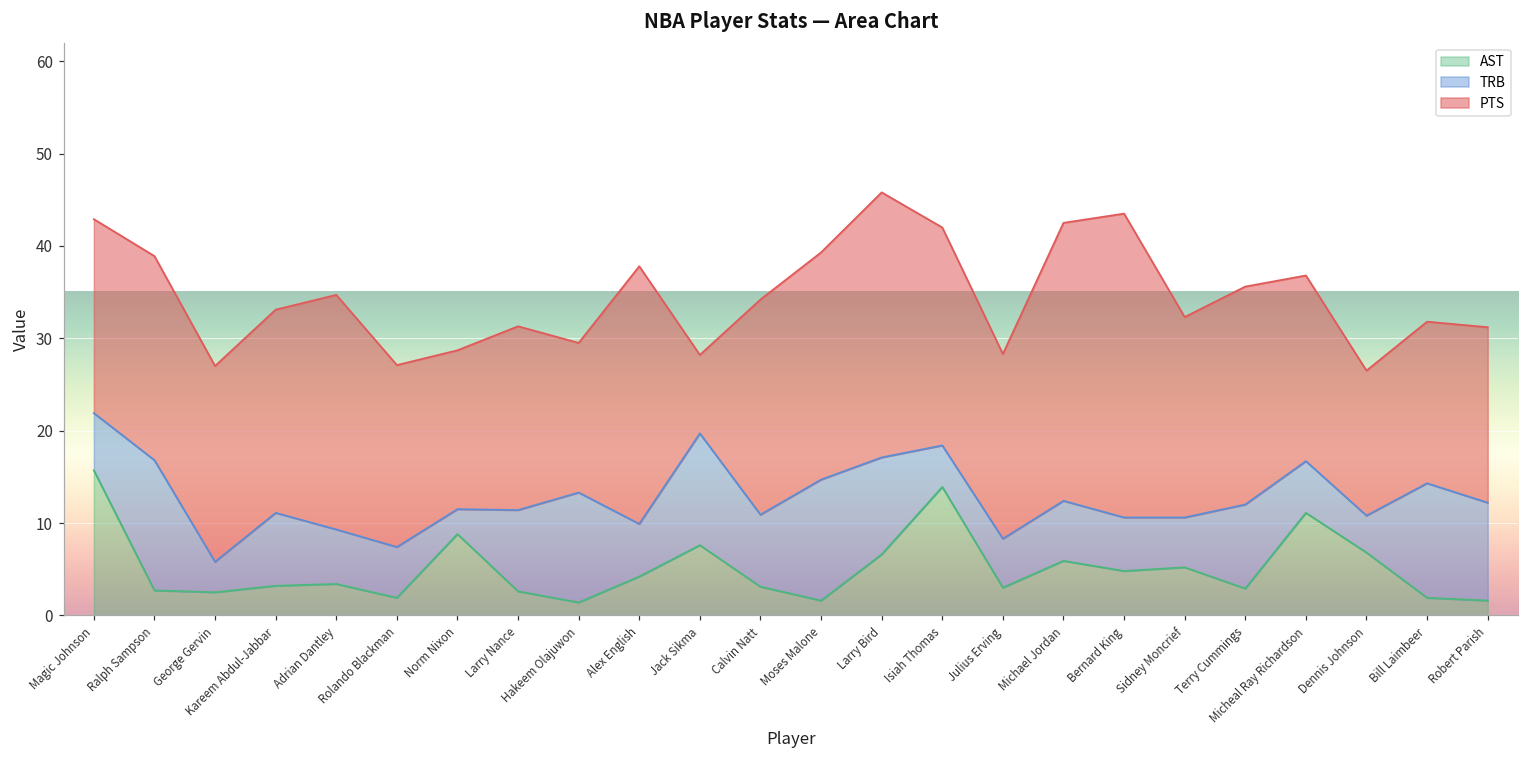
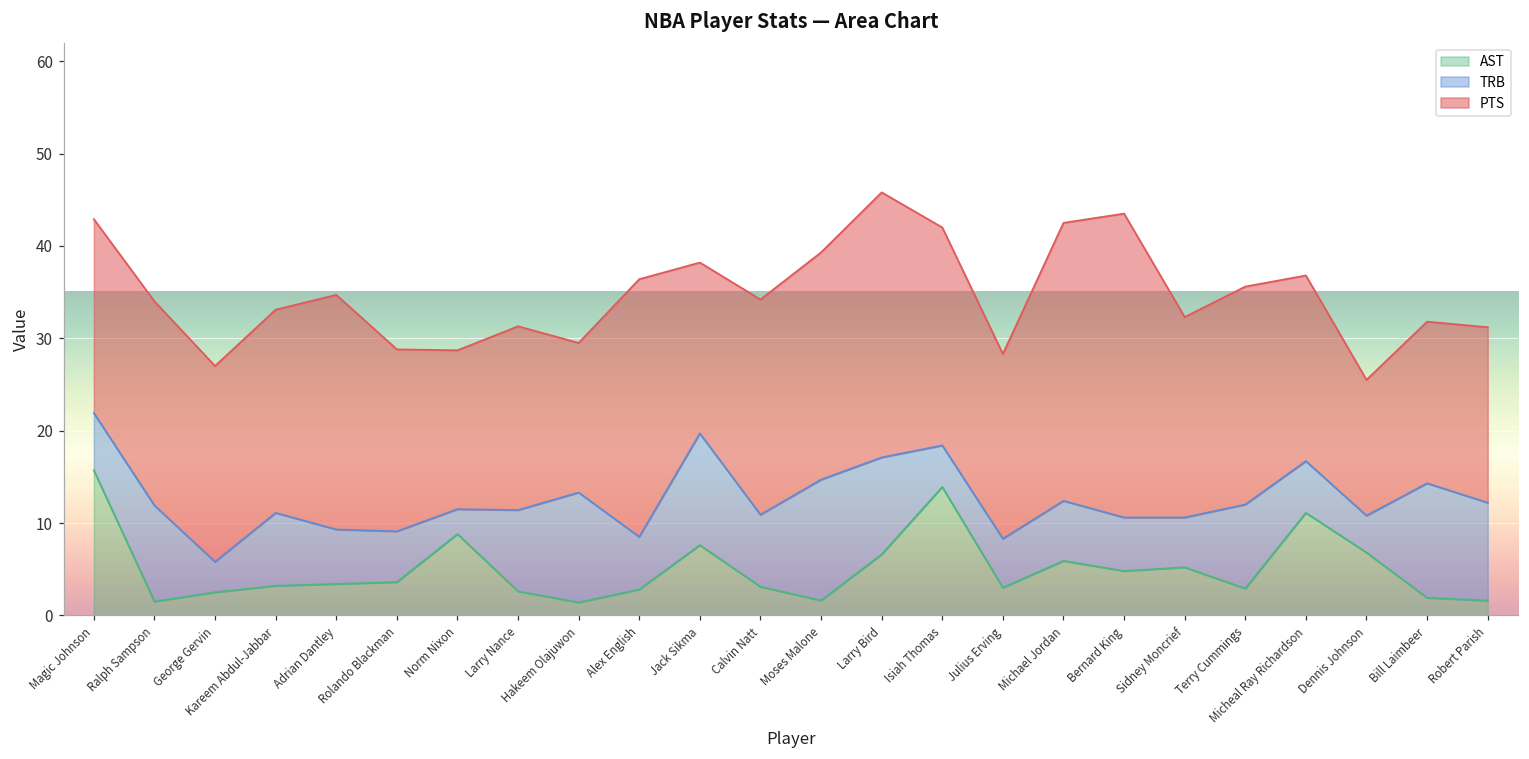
AST, Ralph Sampson: 3 -> 2
TRB, Ralph Sampson: 14 -> 10
AST, Rolando Blackman: 2 -> 4
AST, Alex English: 4 -> 3
PTS, Jack Sikma: 9 -> 19
PTS, Dennis Johnson: 16 -> 15
